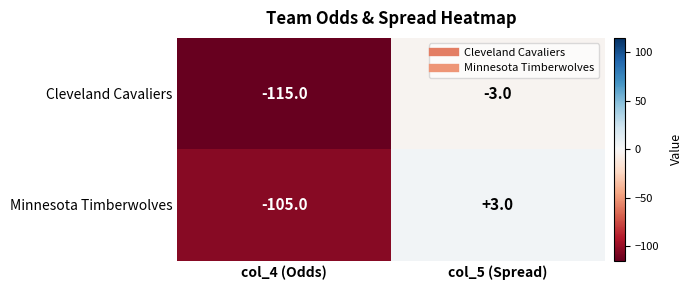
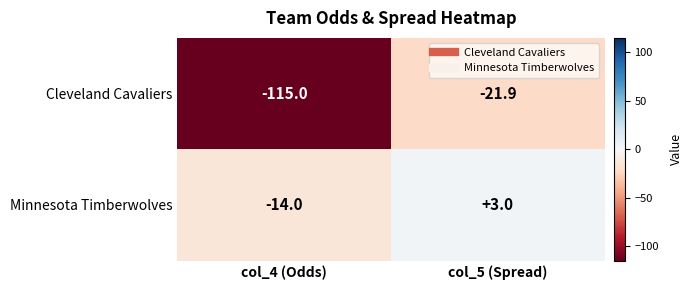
Cleveland Cavaliers, col_5 (Spread): -3.0 -> -21.9
Minnesota Timberwolves, col_4 (Odds): -105.0 -> -14.0
